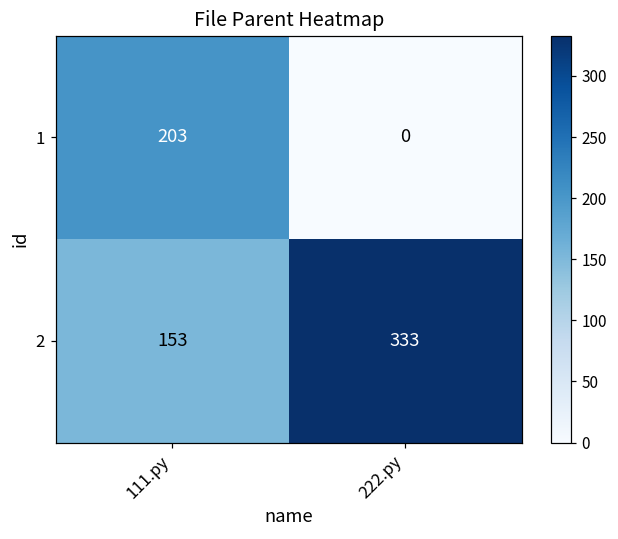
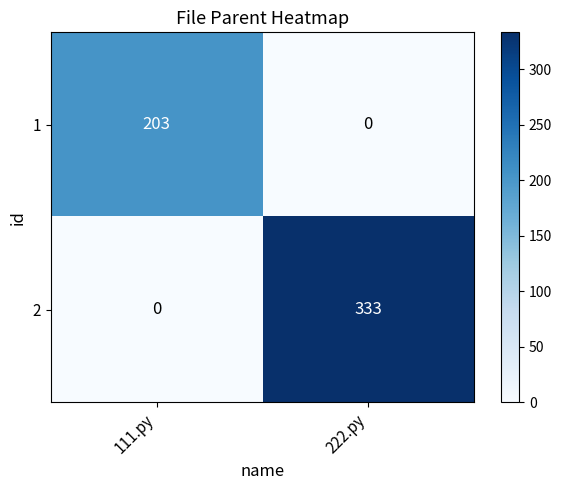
2, 111.py: 153 -> 0
